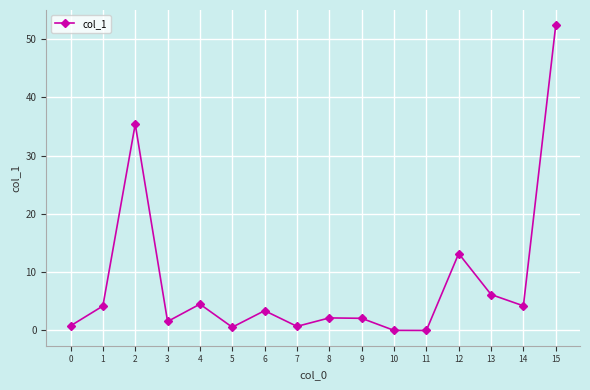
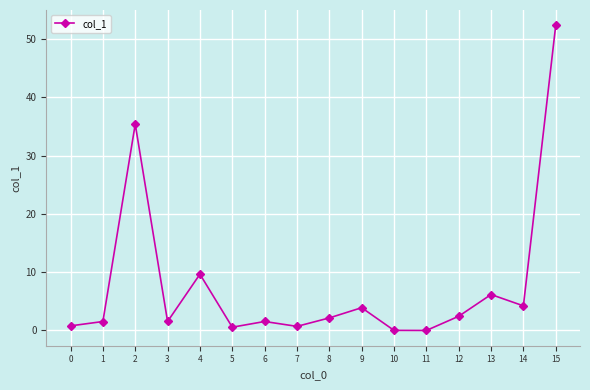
1: 4 -> 2
4: 5 -> 10
6: 3 -> 2
9: 2 -> 4
12: 13 -> 2
